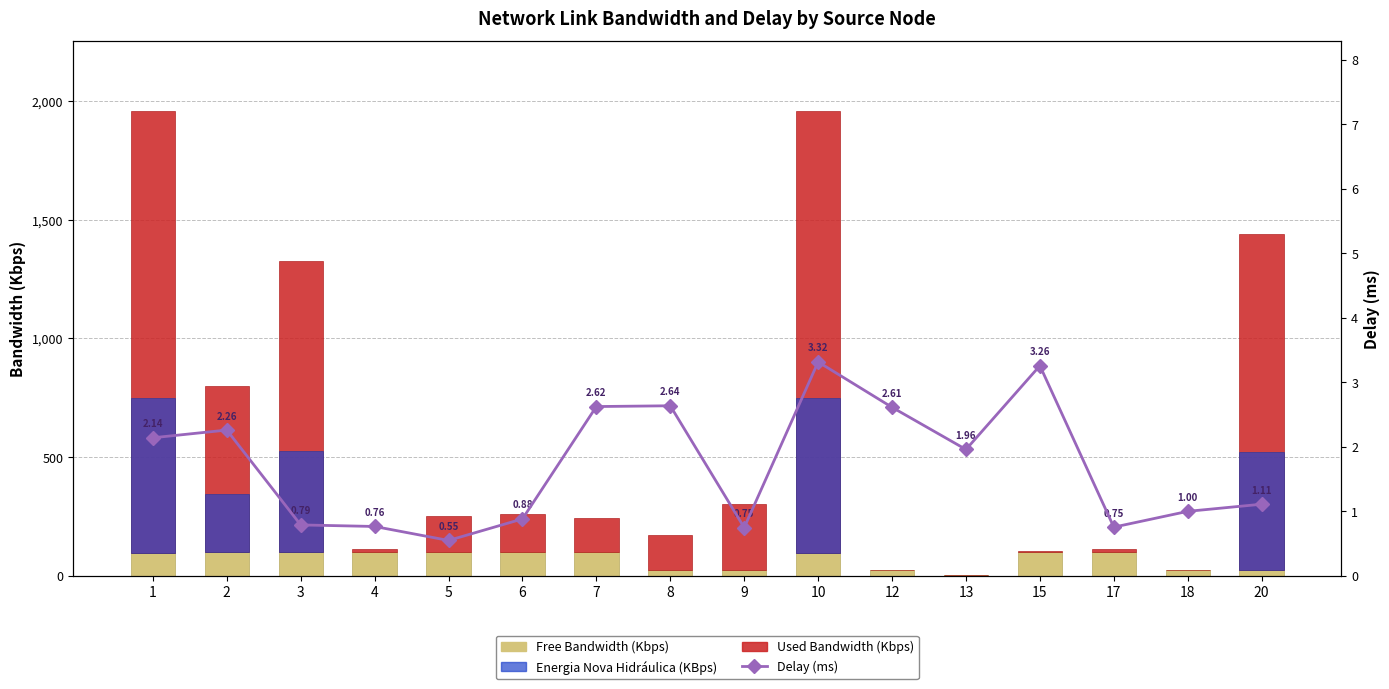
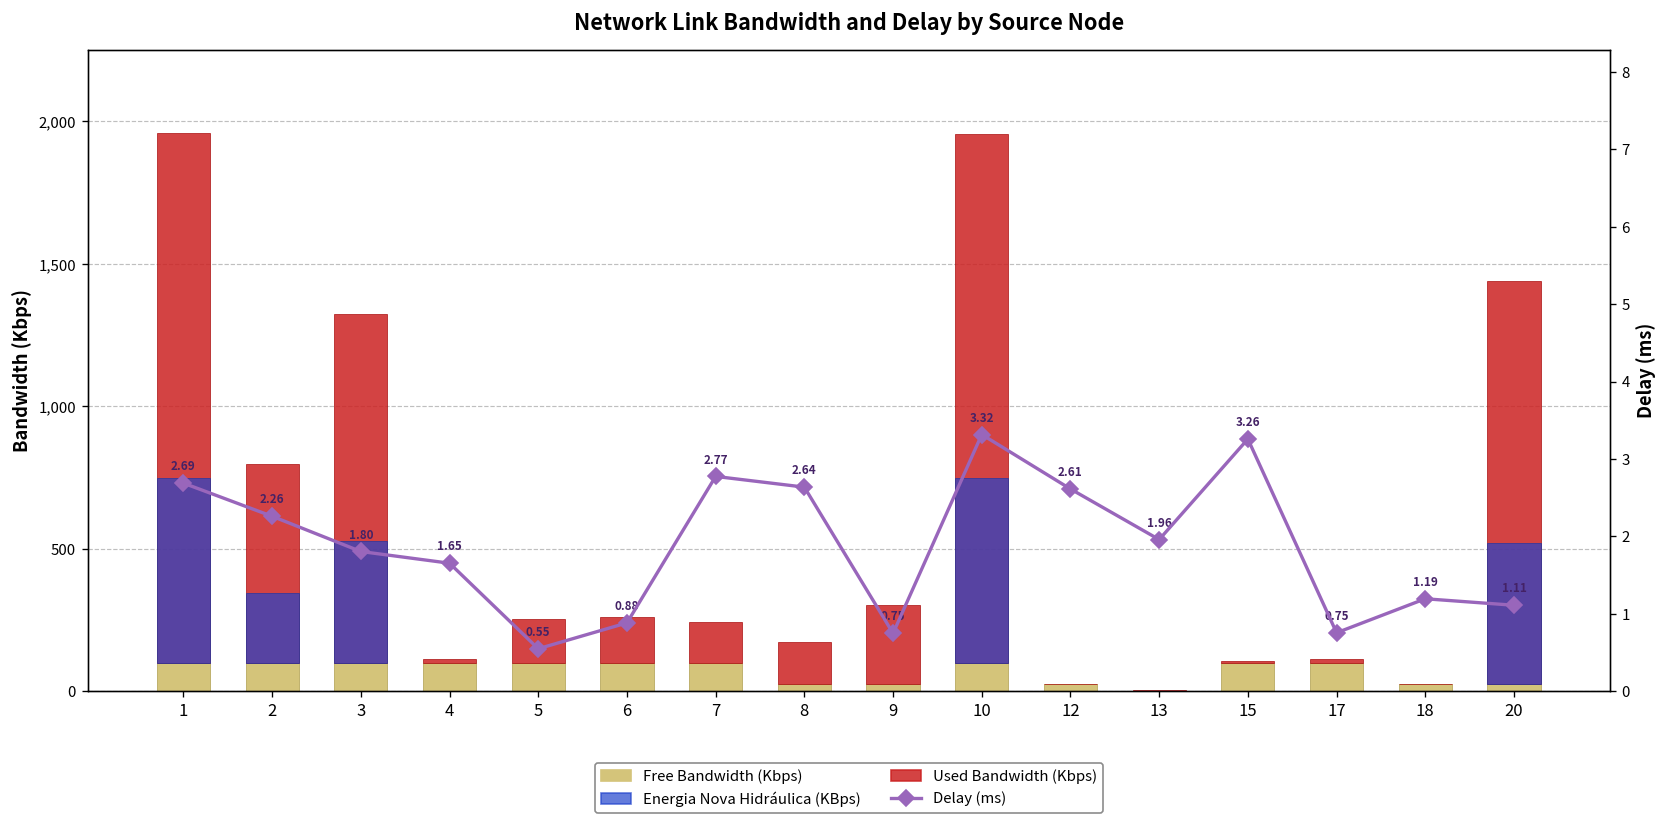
Delay (ms), 1: 2.14 -> 2.69
Delay (ms), 3: 0.79 -> 1.80
Delay (ms), 4: 0.76 -> 1.65
Delay (ms), 7: 2.62 -> 2.77
Delay (ms), 18: 1.00 -> 1.19
